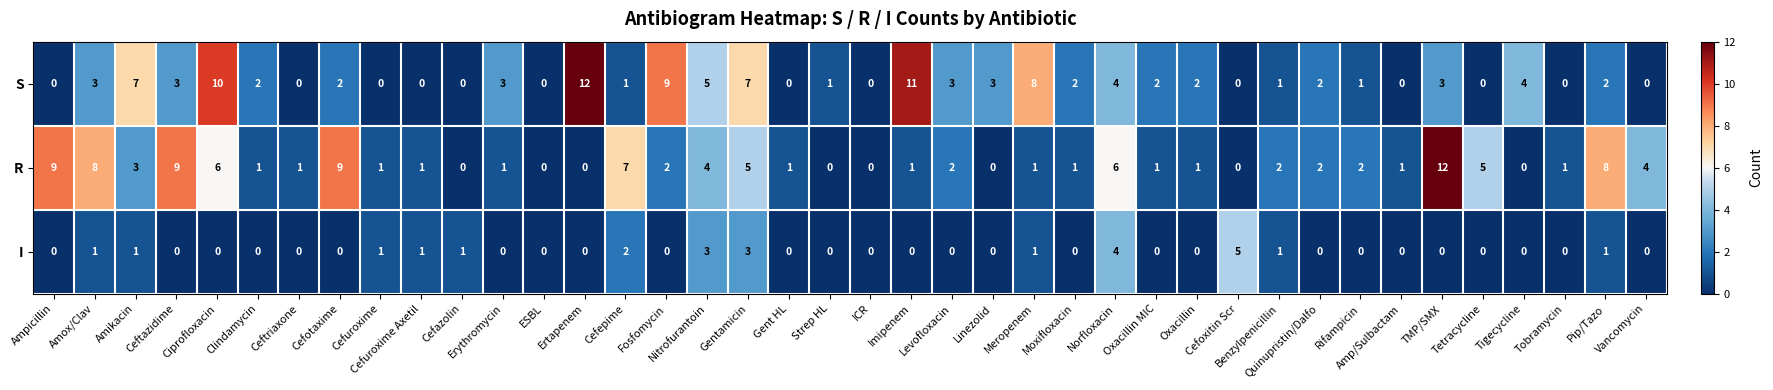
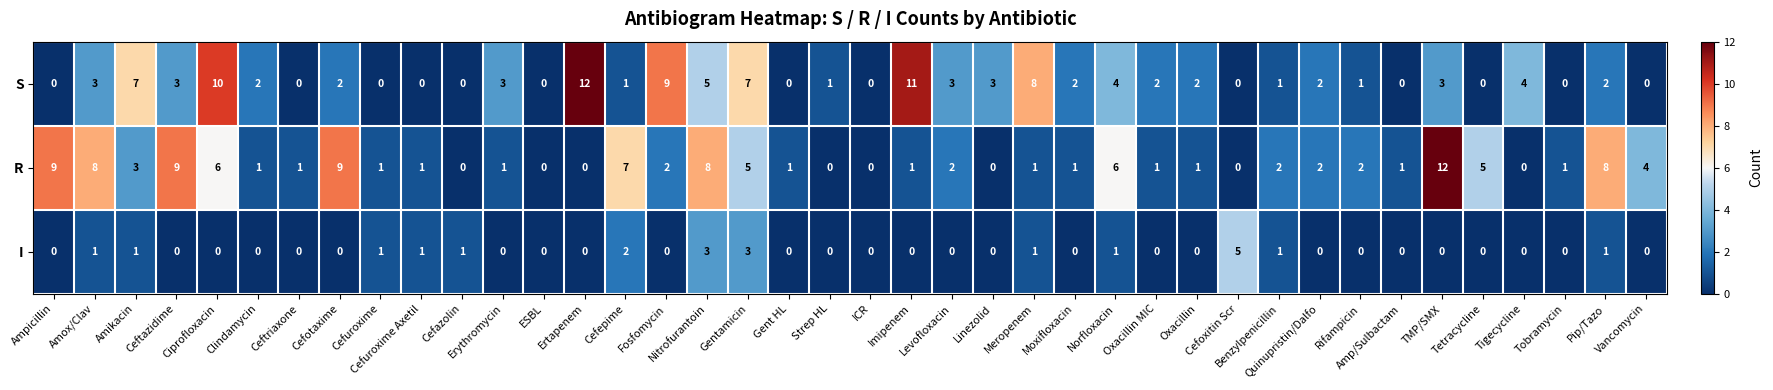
R, Nitrofurantoin: 4 -> 8
I, Norfloxacin: 4 -> 1
